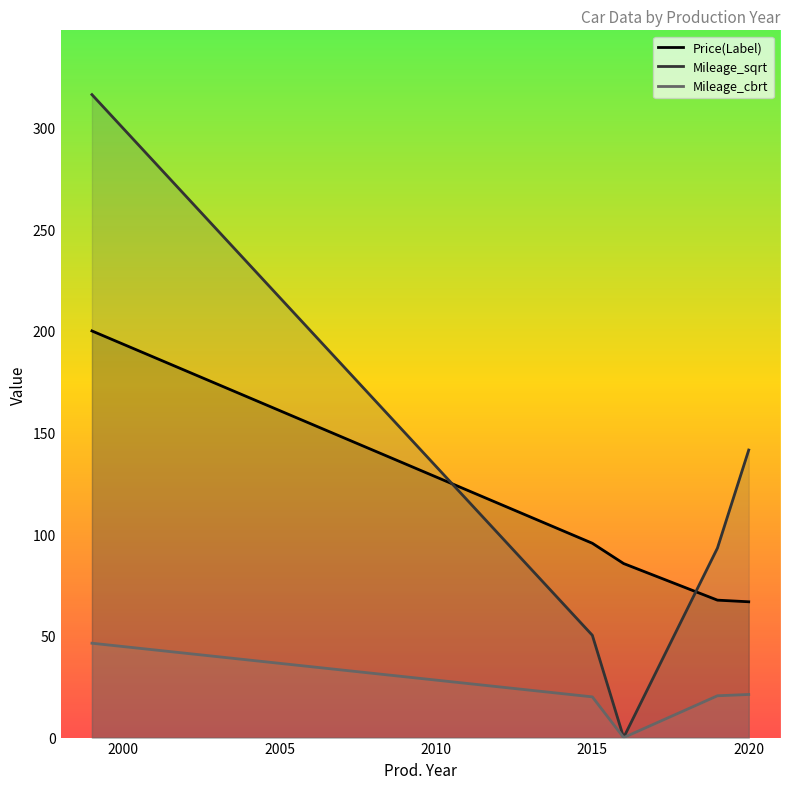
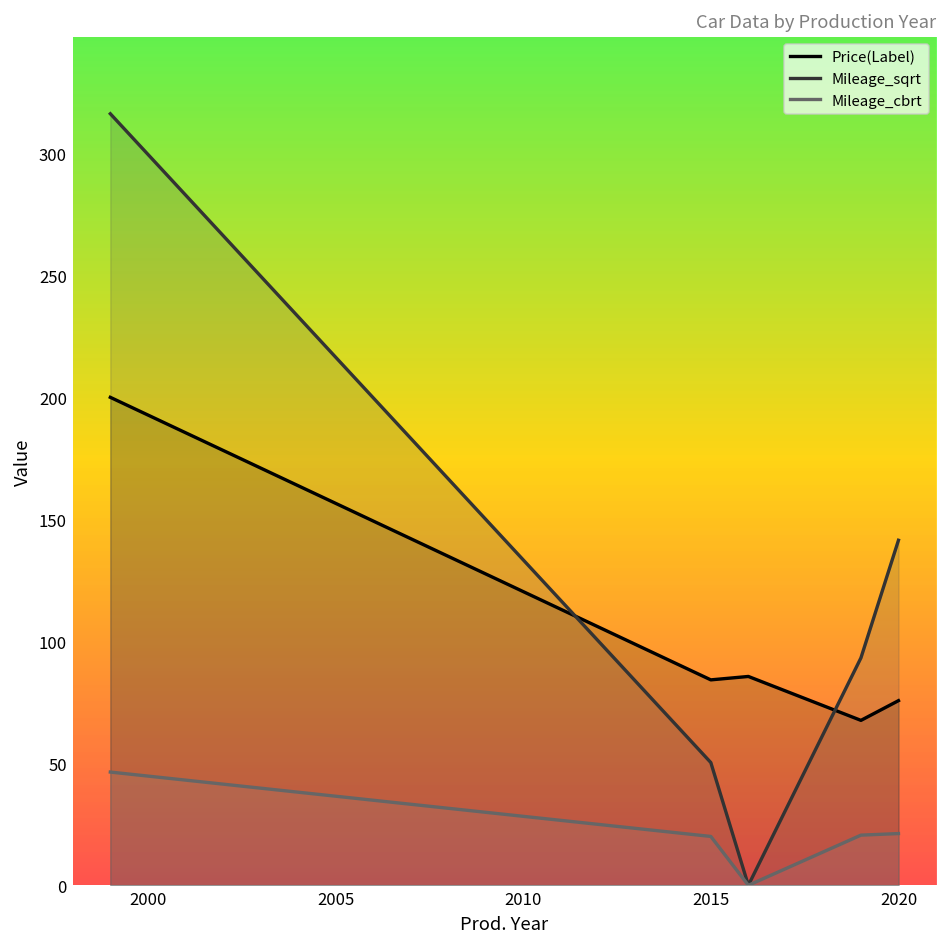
Price(Label), 2015: 96 -> 84
Price(Label), 2020: 67 -> 76
